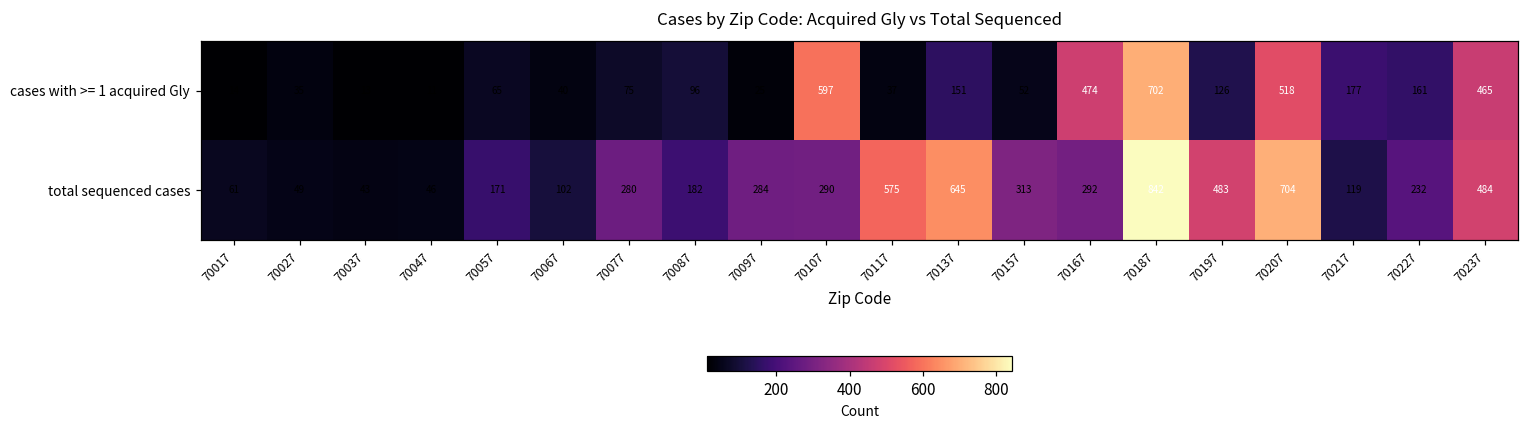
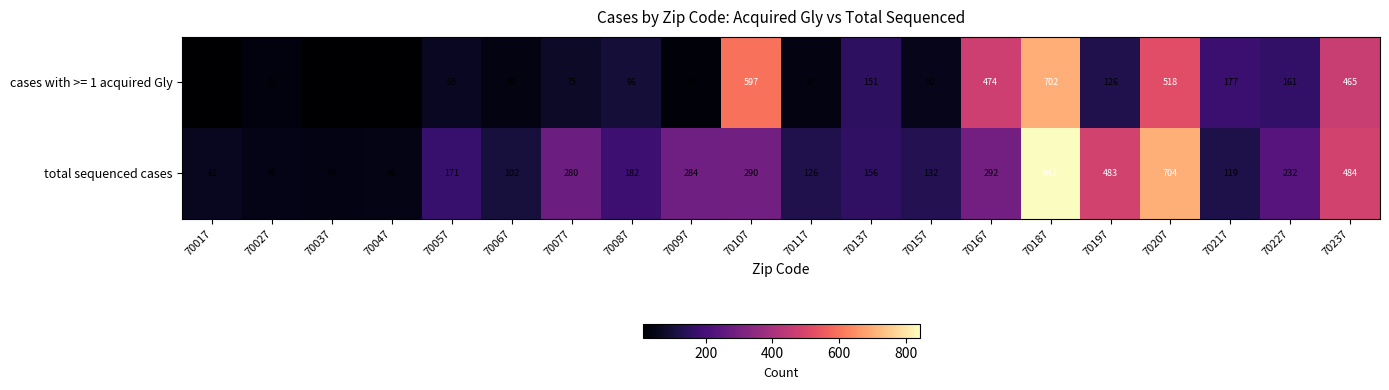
total sequenced cases, 70117: 575 -> 126
total sequenced cases, 70137: 645 -> 156
total sequenced cases, 70157: 313 -> 132
